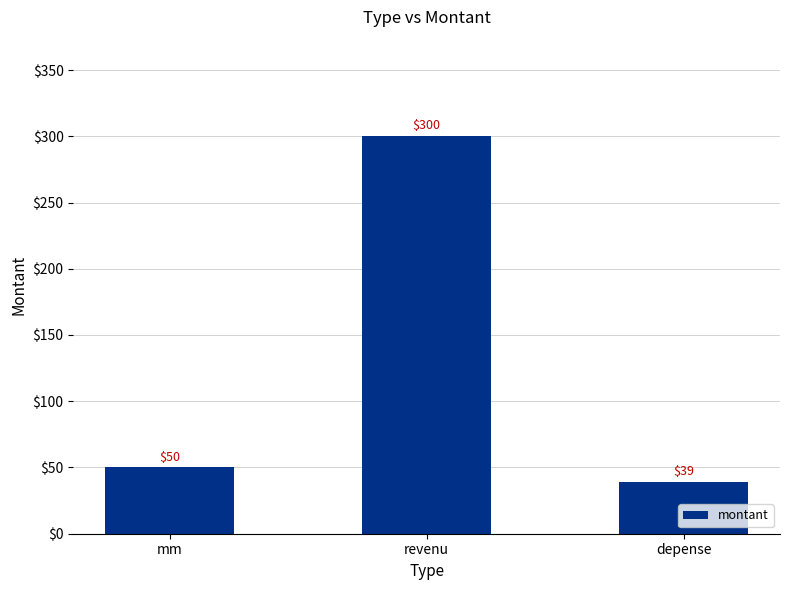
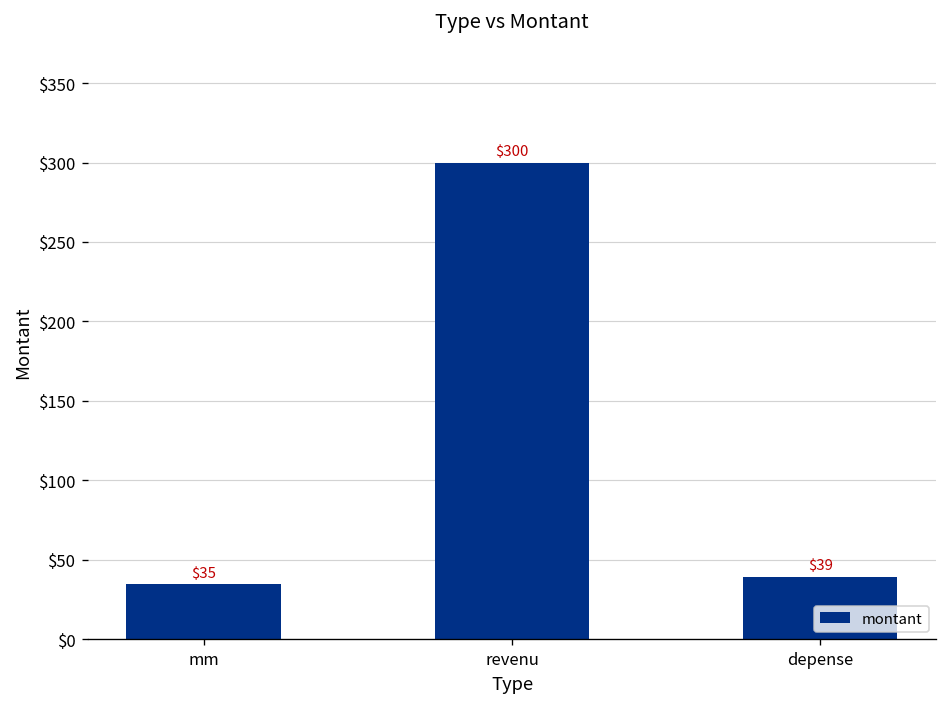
mm: $50 -> $35
